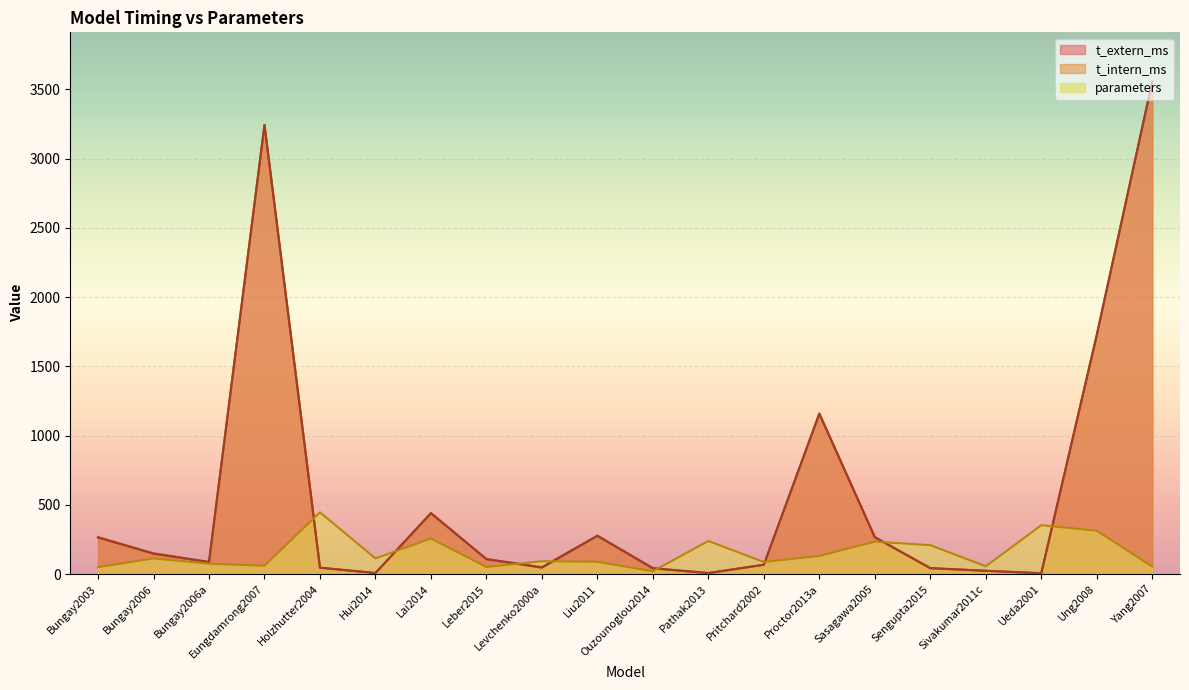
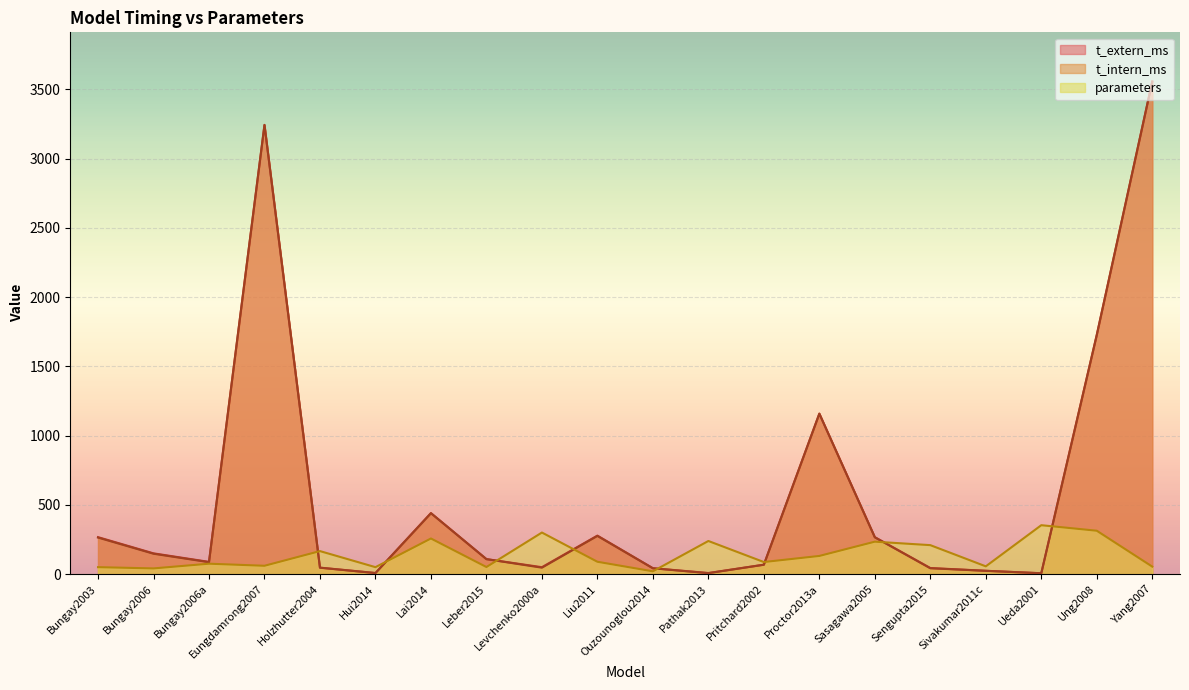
parameters, Bungay2006: 110 -> 40
parameters, Holzhutter2004: 450 -> 170
parameters, Hui2014: 110 -> 50
parameters, Levchenko2000a: 90 -> 300
